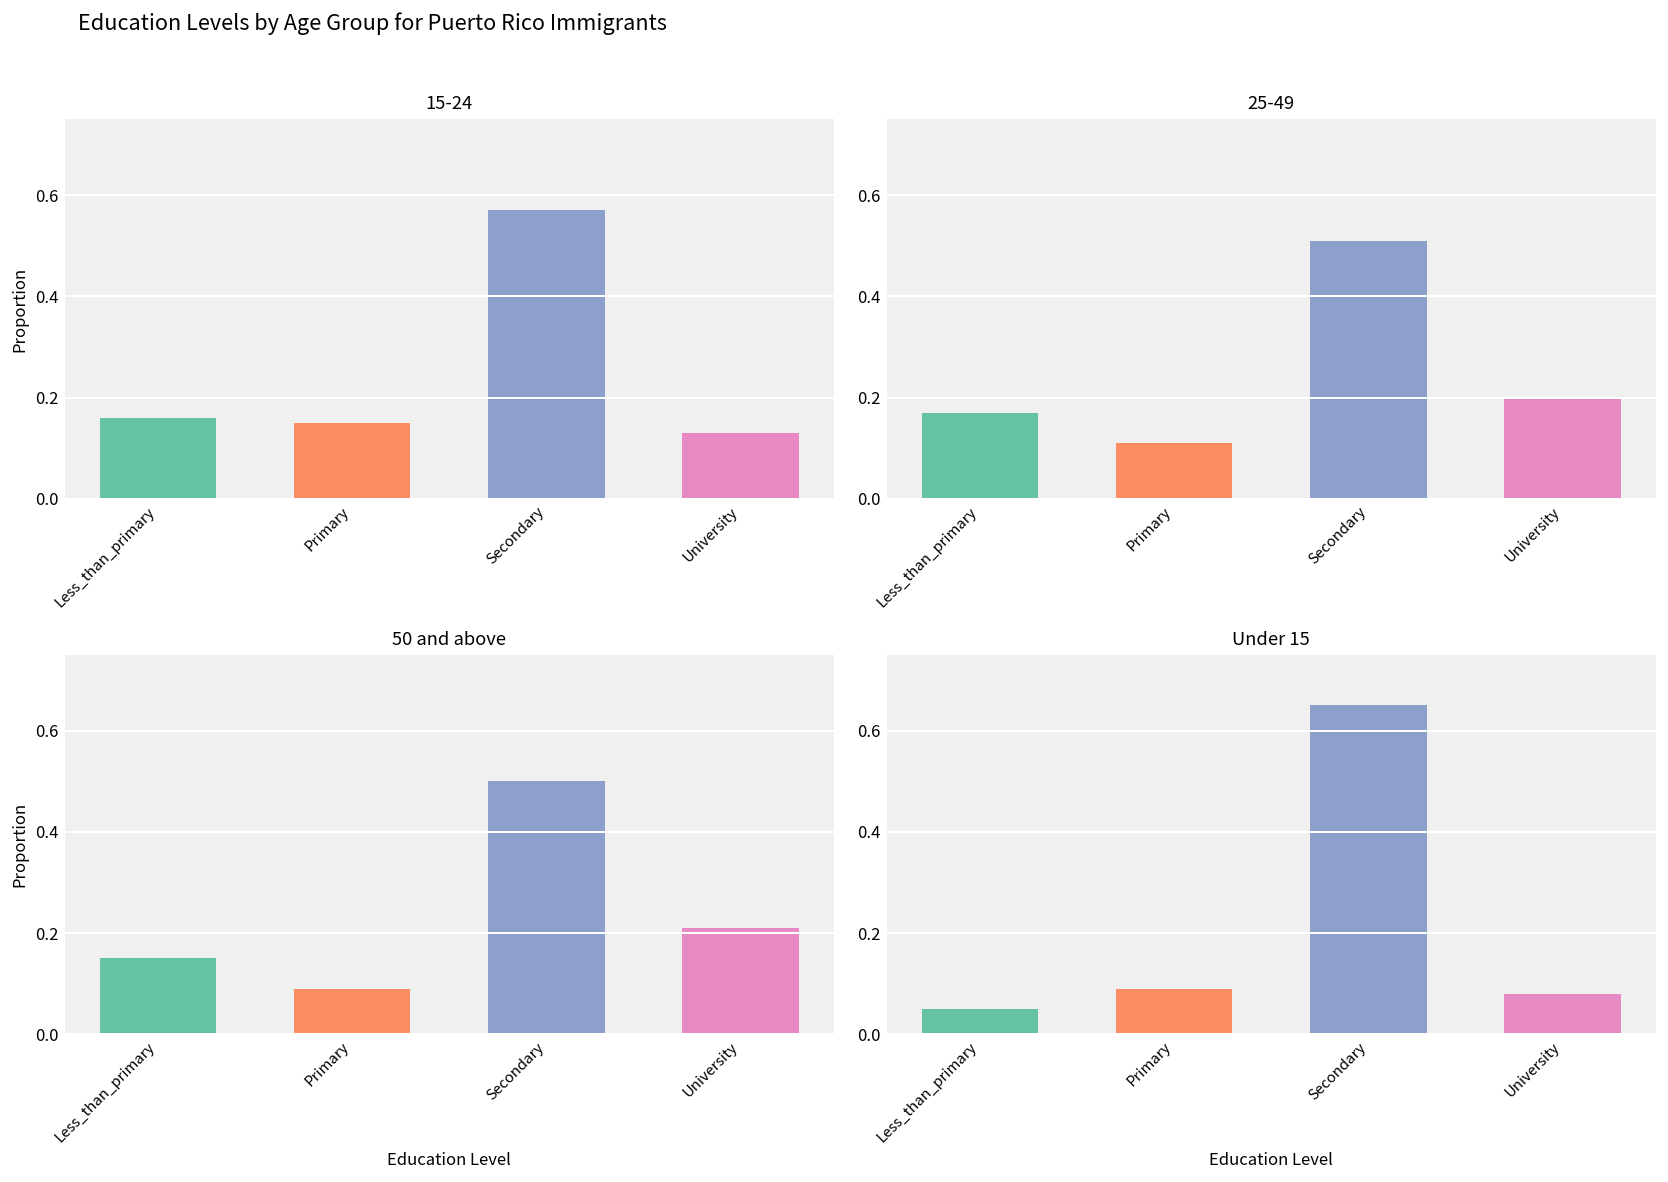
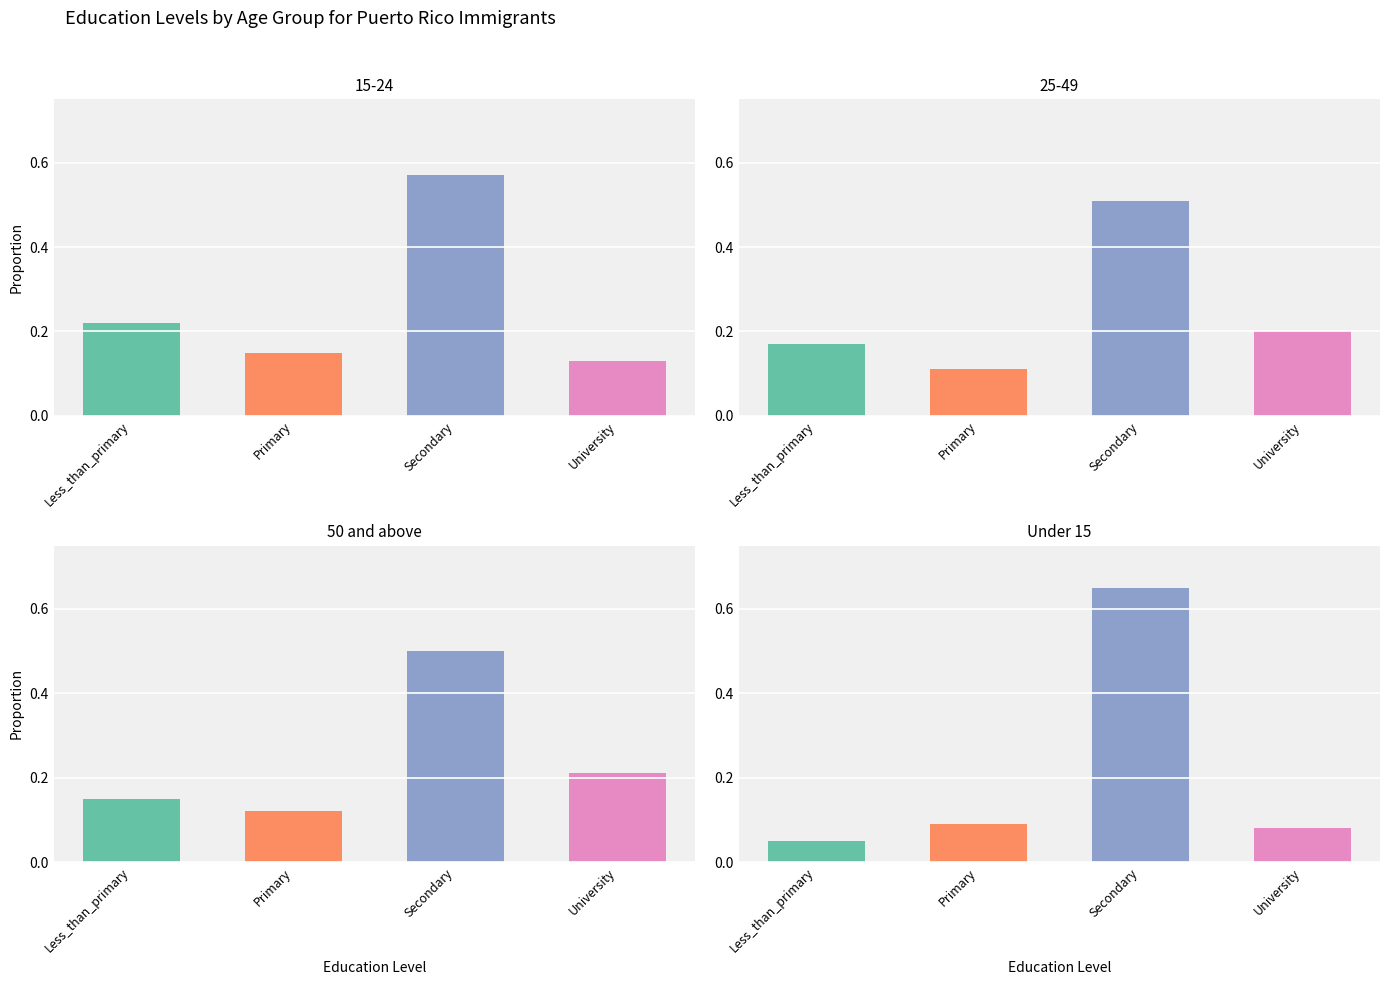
15-24, Less_than_primary: 0.16 -> 0.22
50 and above, Primary: 0.09 -> 0.12
